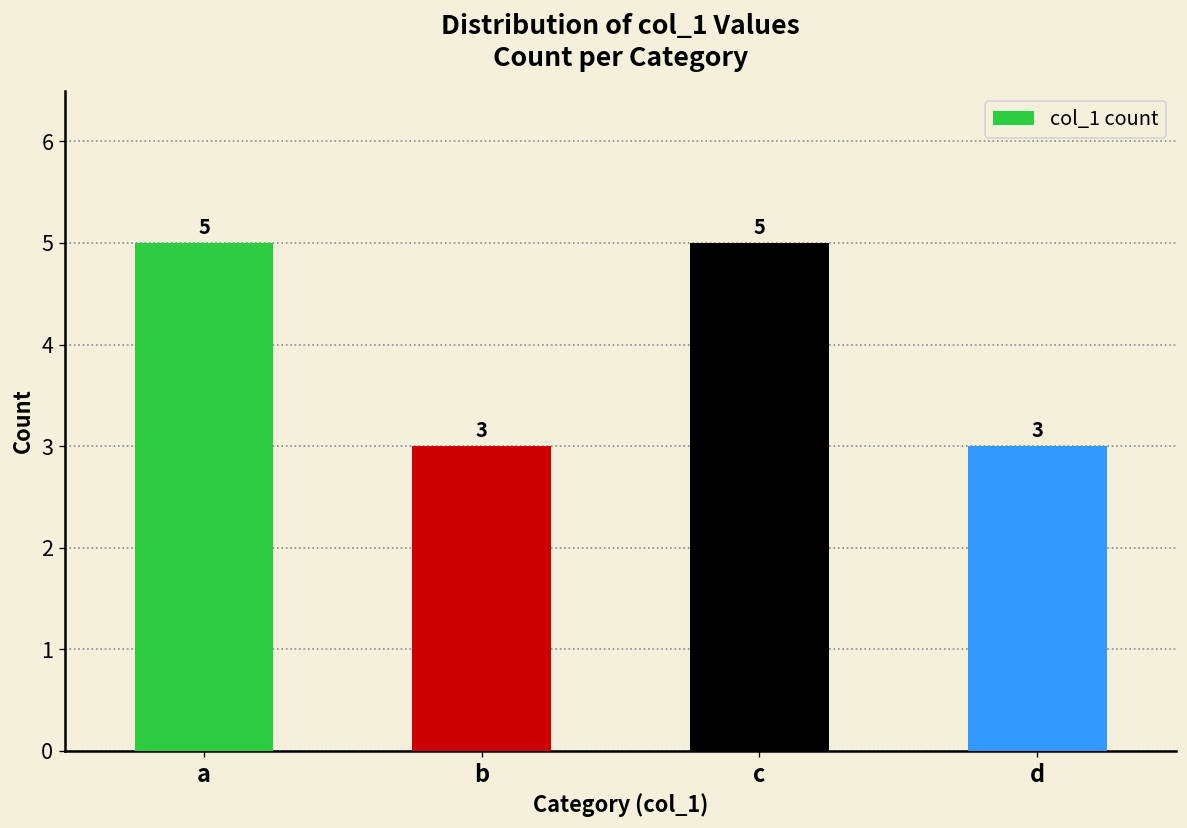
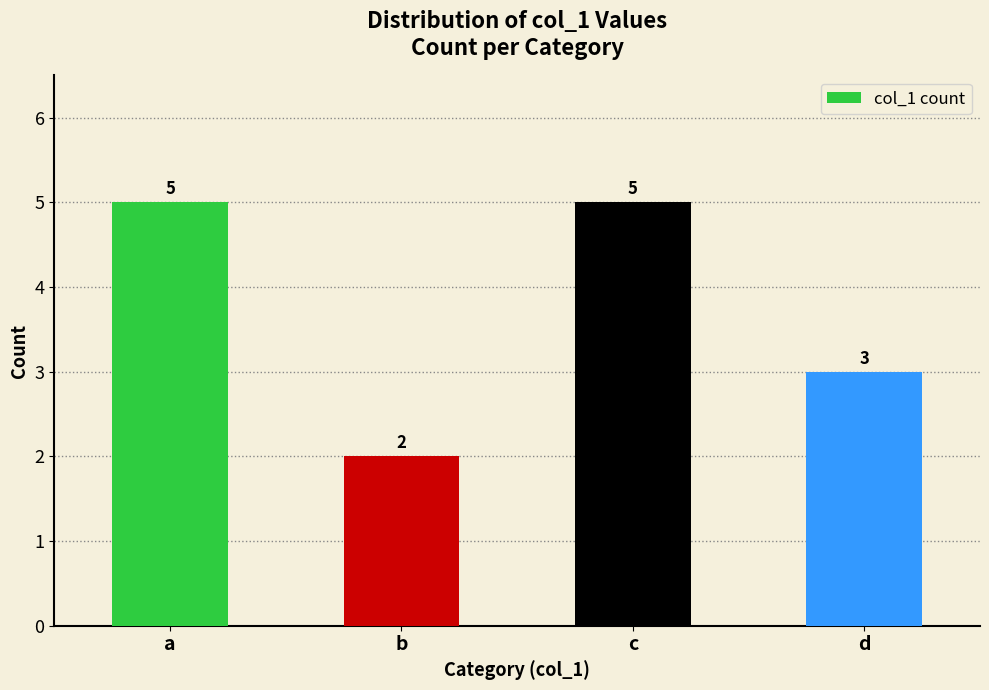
b: 3 -> 2
